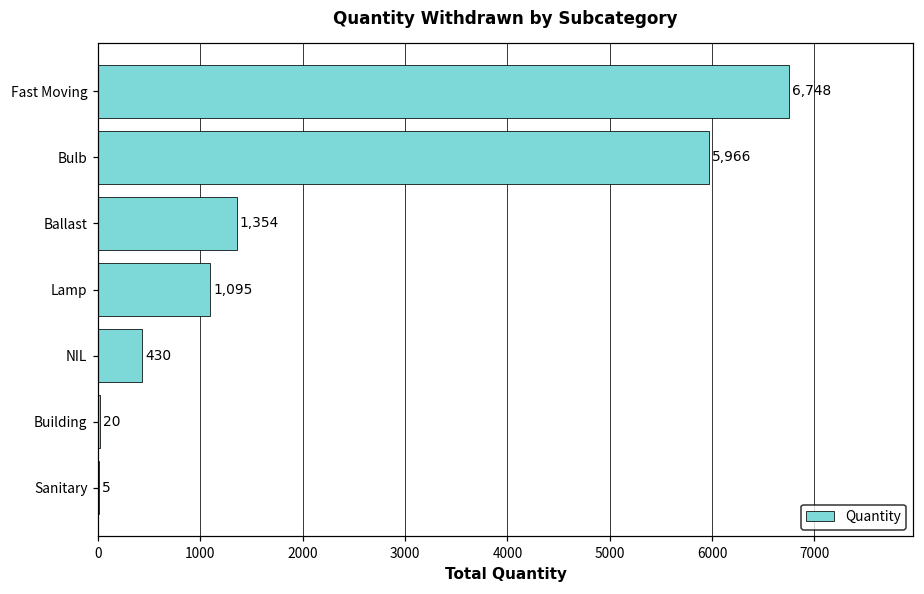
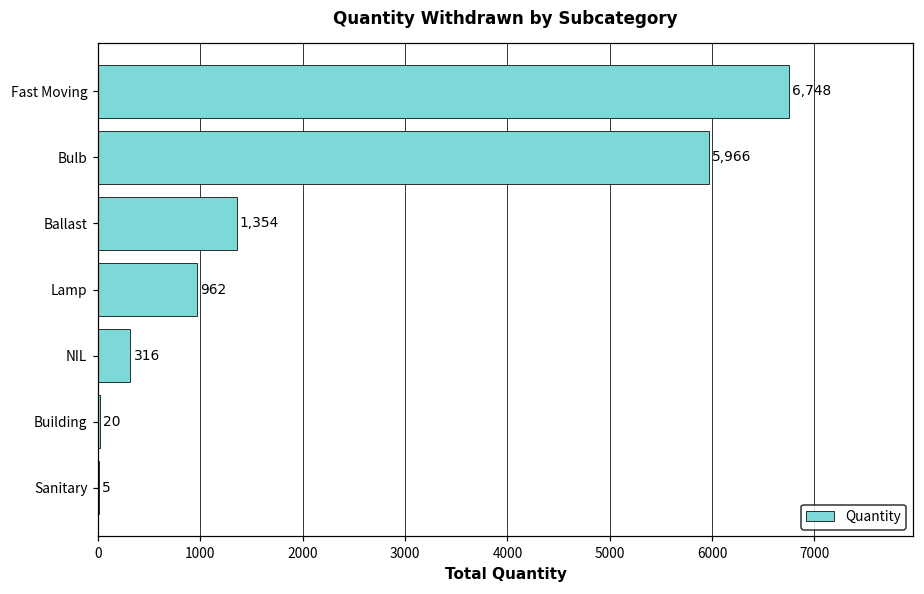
Lamp: 1,095 -> 962
NIL: 430 -> 316
